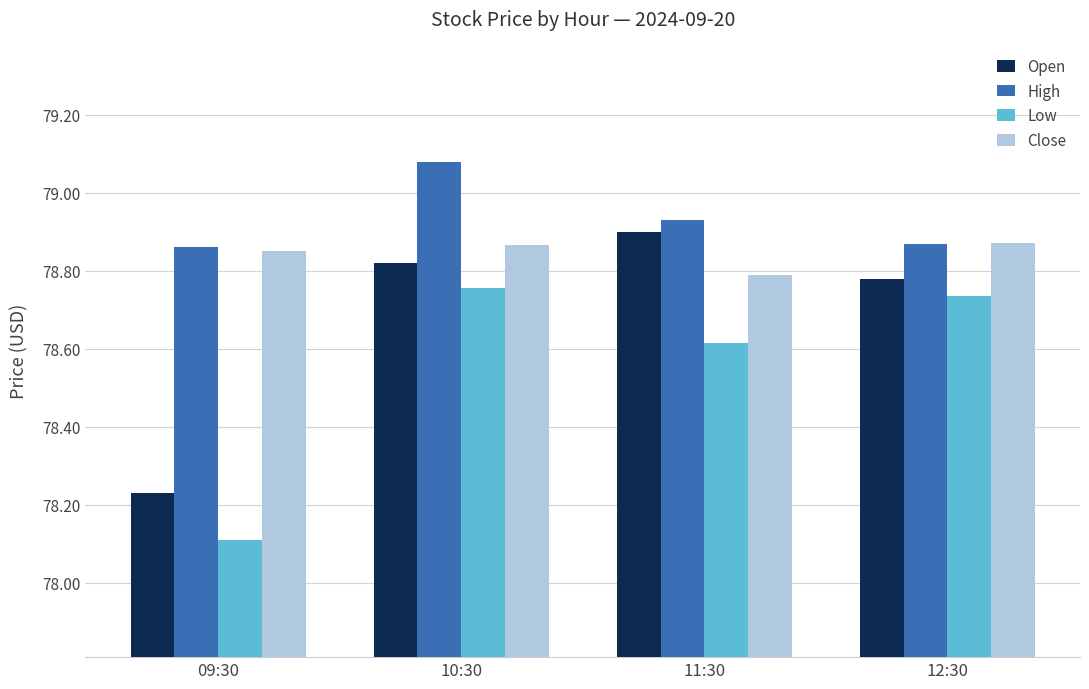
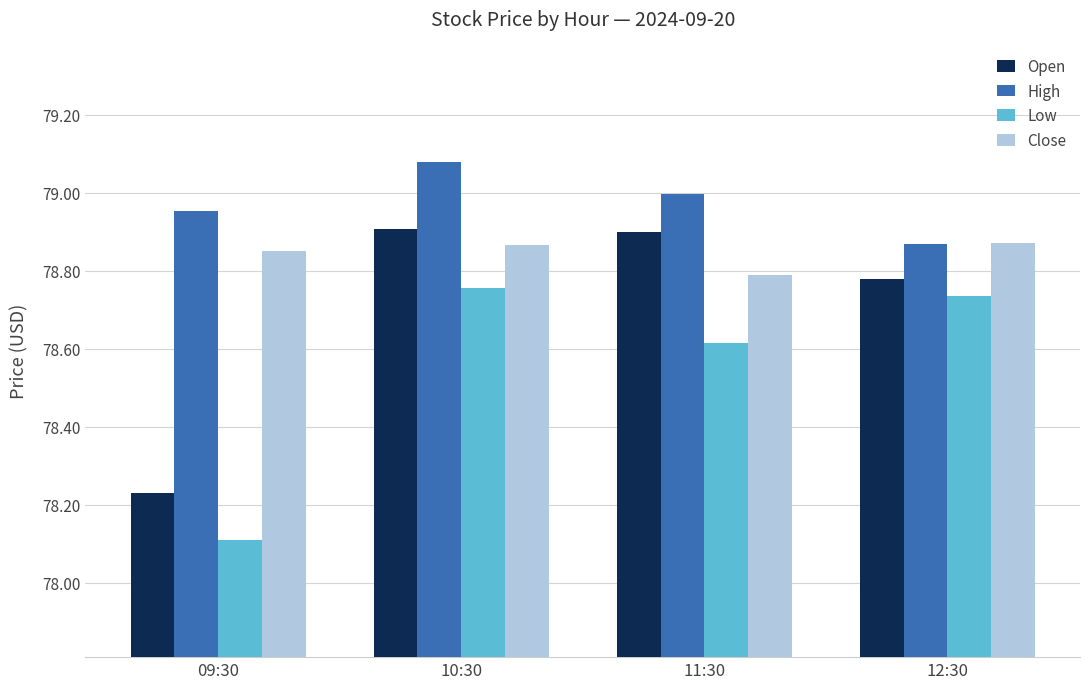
High, 09:30: 78.86 -> 78.95
Open, 10:30: 78.82 -> 78.91
High, 11:30: 78.93 -> 79.00
